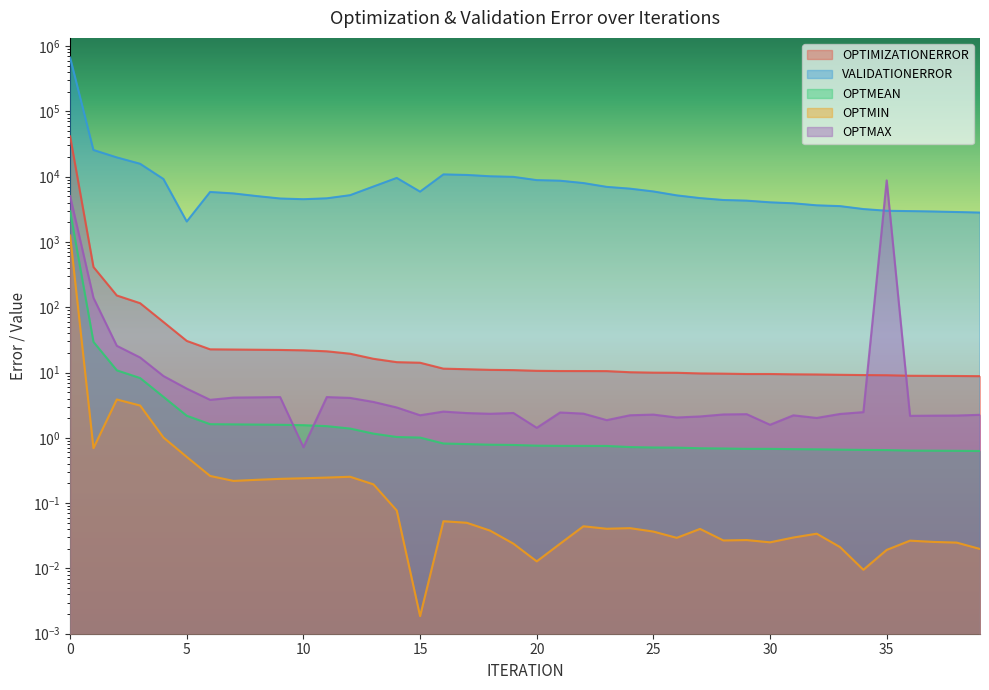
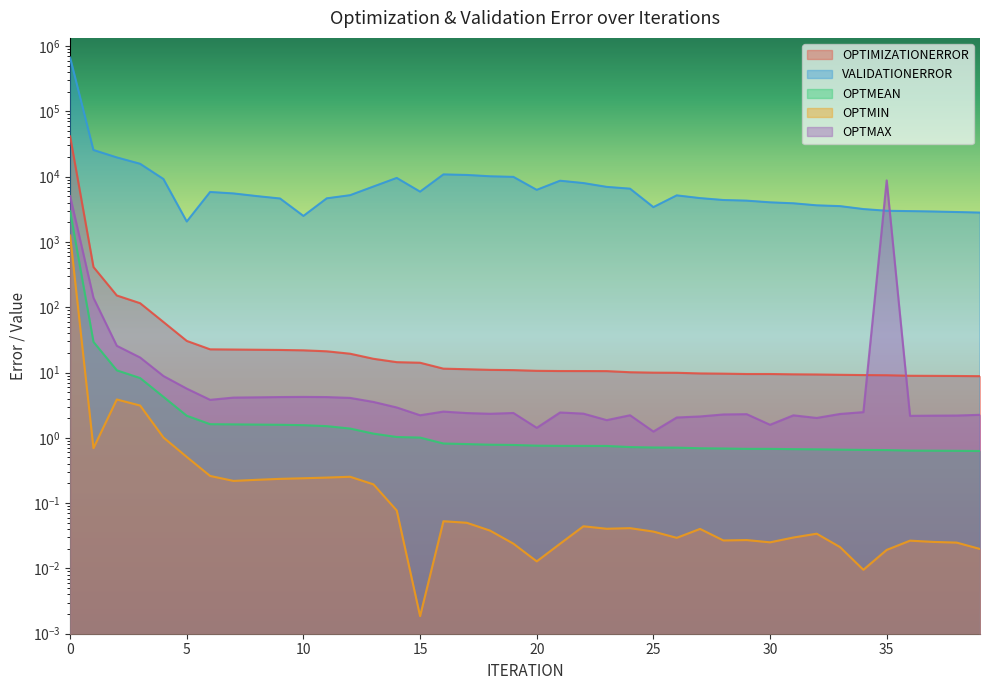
VALIDATIONERROR, 10: 5000 -> 2500
OPTMAX, 10: 0.7 -> 4
VALIDATIONERROR, 20: 9000 -> 6000
VALIDATIONERROR, 25: 6000 -> 3000
OPTMAX, 25: 2.3 -> 1.2
